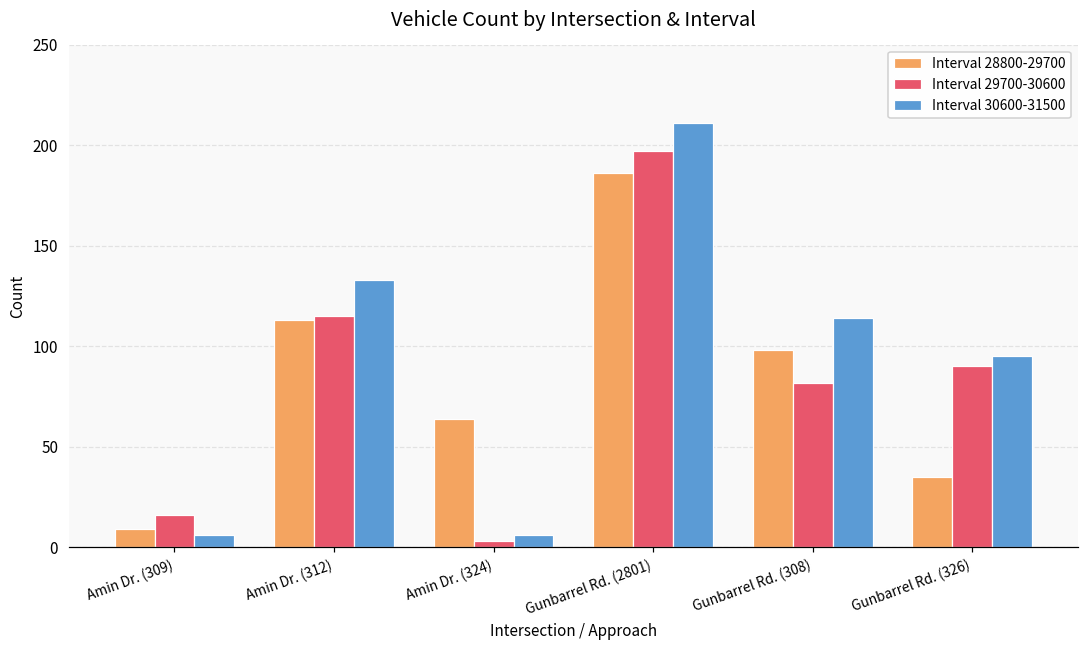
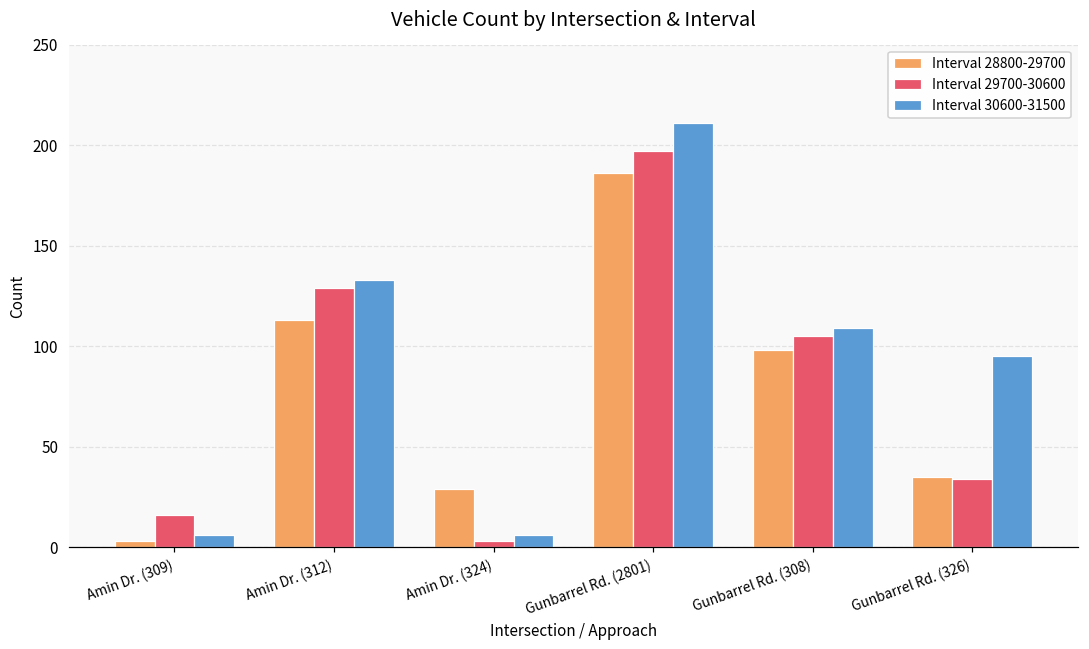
Interval 28800-29700, Amin Dr. (309): 9 -> 3
Interval 29700-30600, Amin Dr. (312): 115 -> 129
Interval 28800-29700, Amin Dr. (324): 64 -> 29
Interval 29700-30600, Gunbarrel Rd. (308): 82 -> 105
Interval 30600-31500, Gunbarrel Rd. (308): 114 -> 109
Interval 29700-30600, Gunbarrel Rd. (326): 90 -> 34
